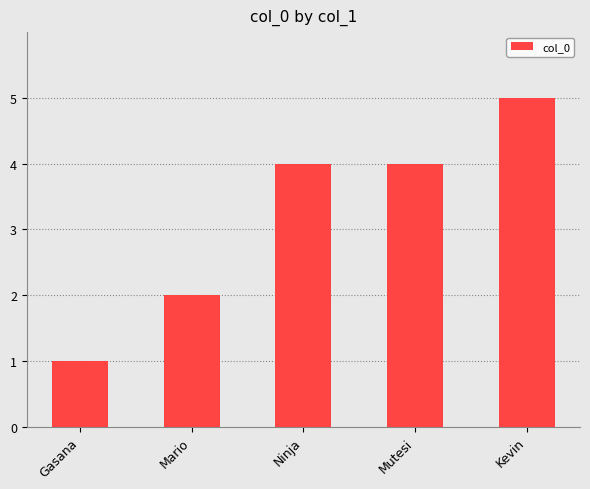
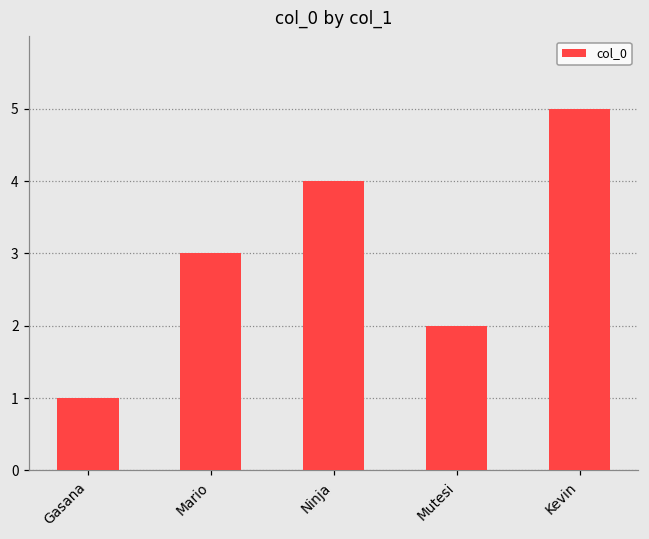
Mario: 2 -> 3
Mutesi: 4 -> 2
